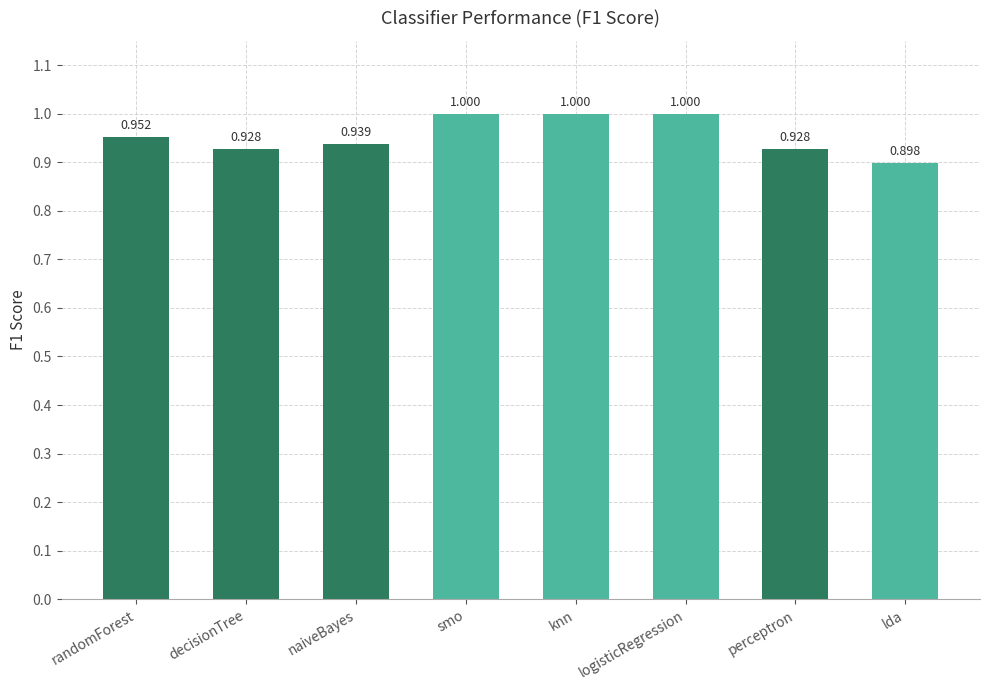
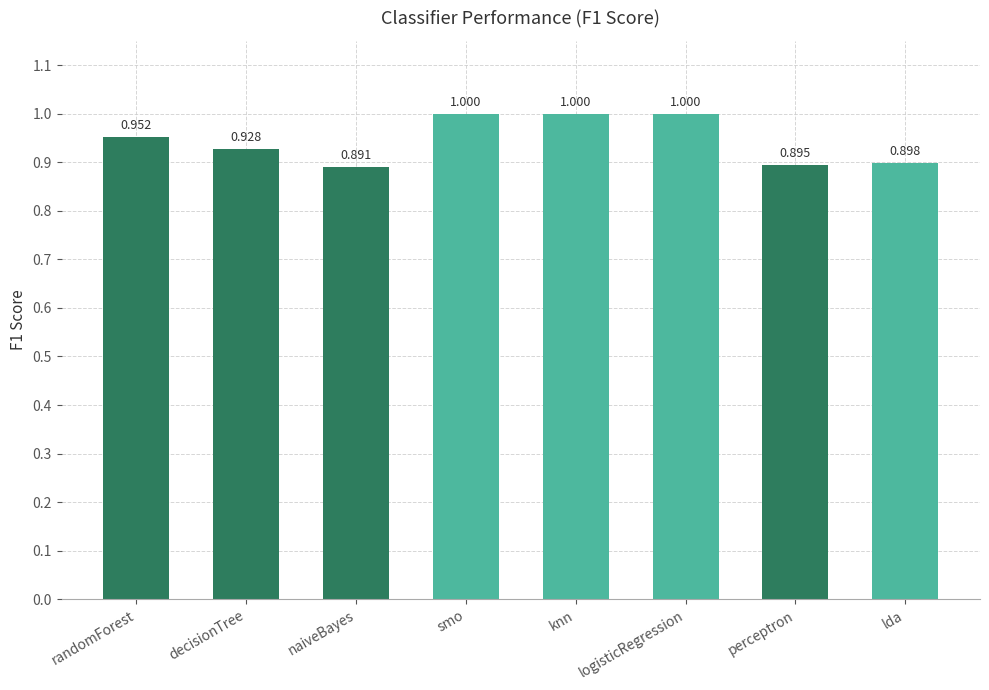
naiveBayes: 0.939 -> 0.891
perceptron: 0.928 -> 0.895
